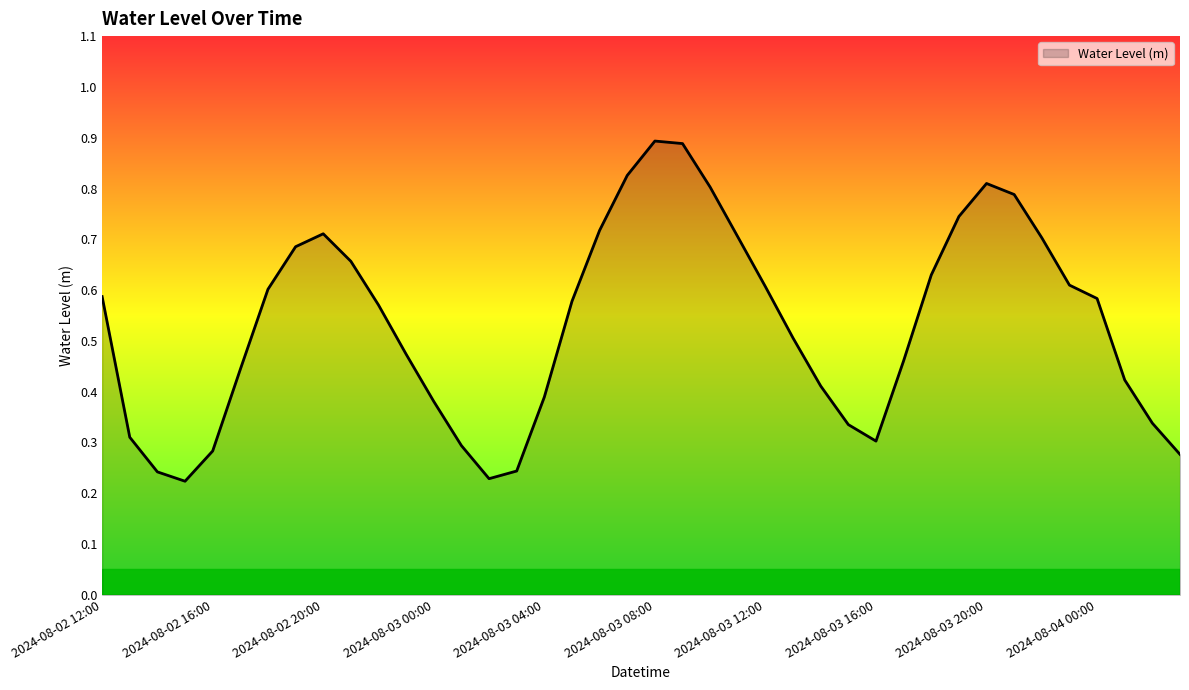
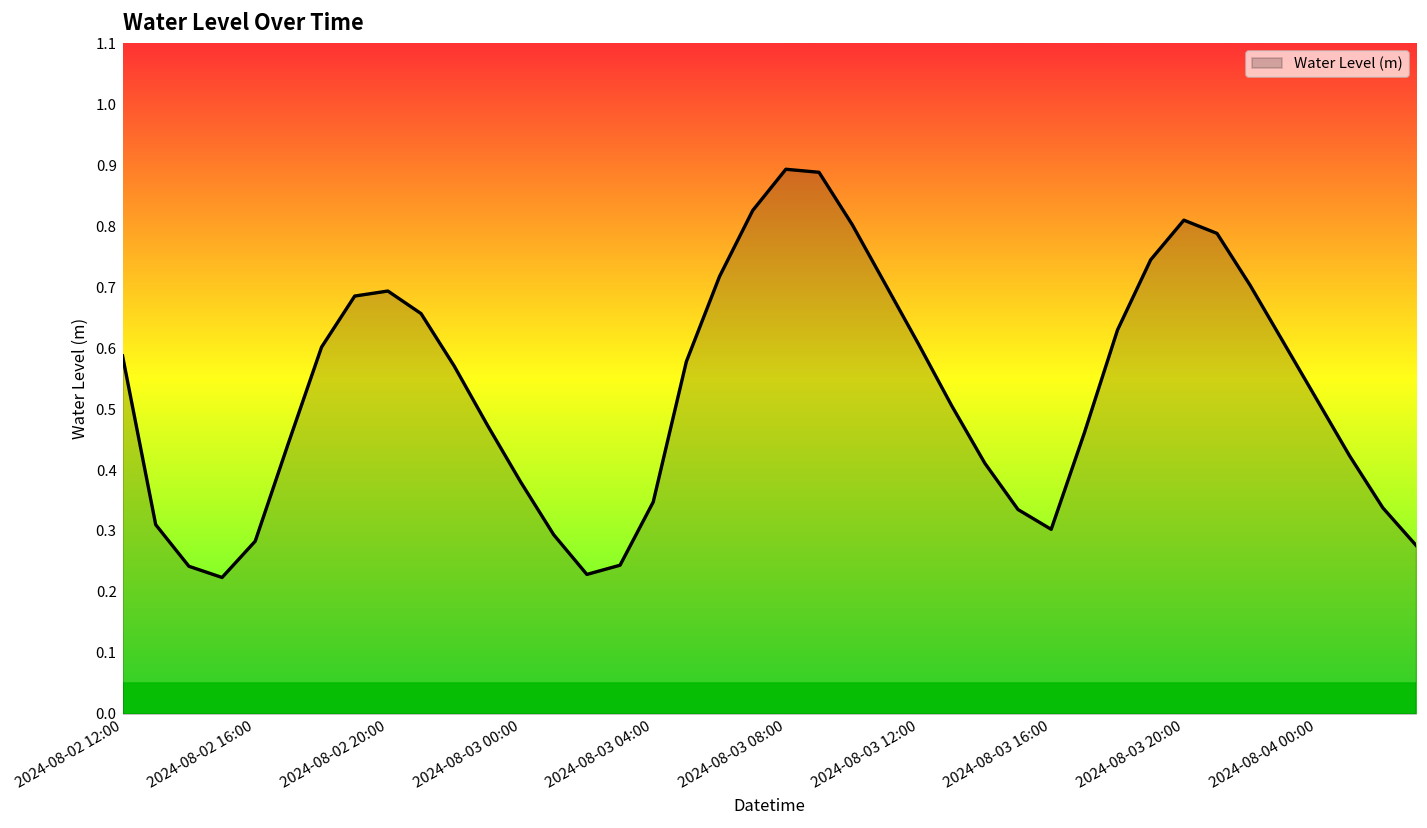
2024-08-02 20:00: 0.71 -> 0.69
2024-08-03 04:00: 0.39 -> 0.35
2024-08-04 00:00: 0.58 -> 0.52
